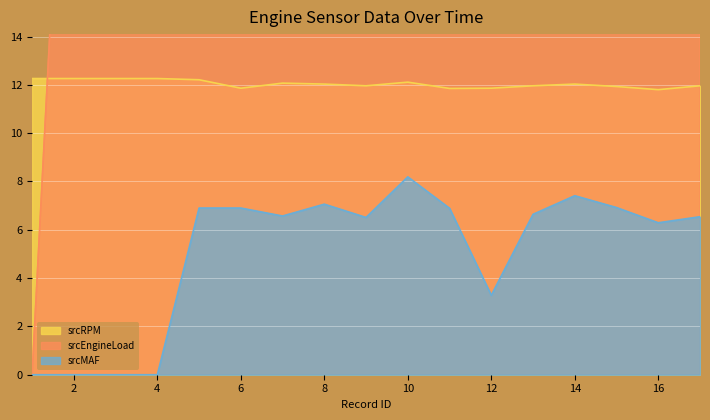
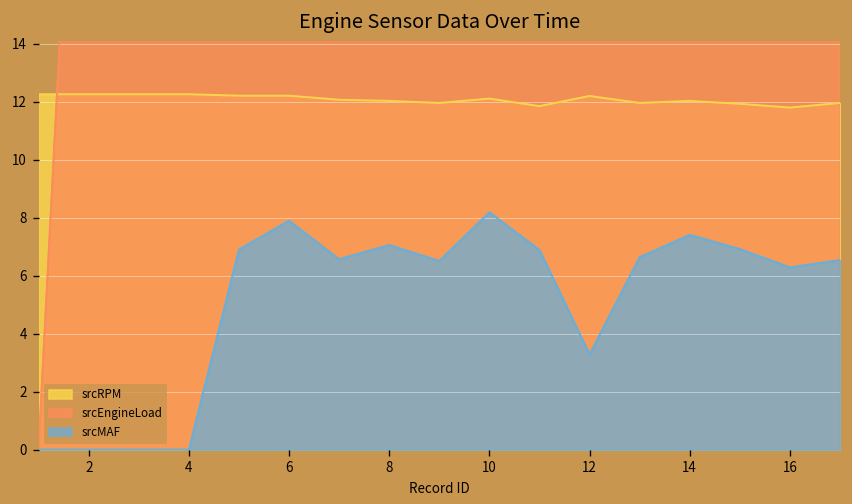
srcRPM, 6: 11.9 -> 12.2
srcMAF, 6: 6.9 -> 7.9
srcRPM, 12: 11.9 -> 12.2
